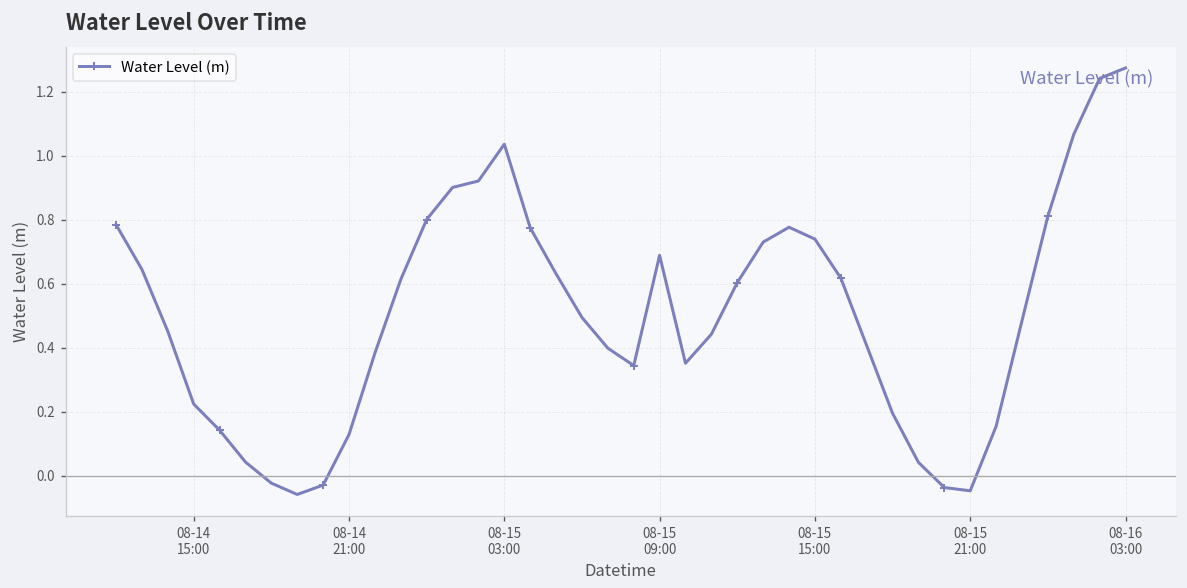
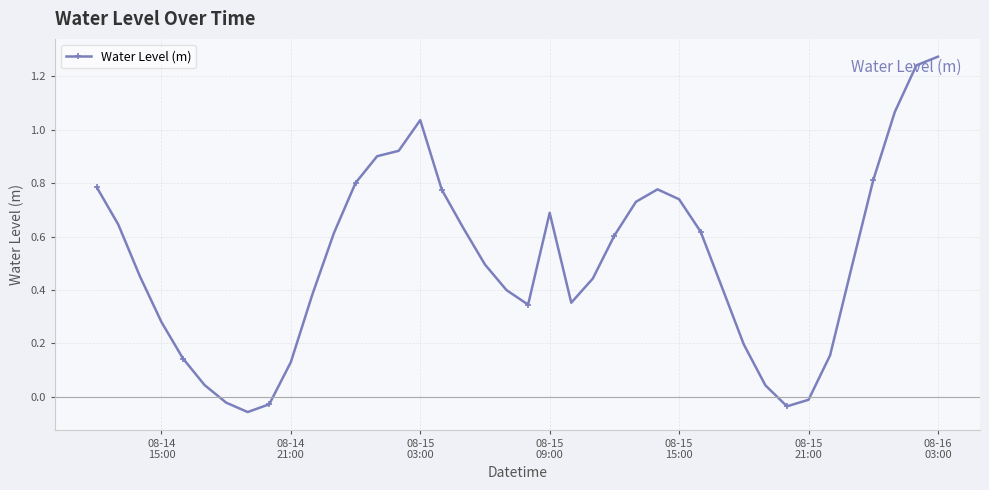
08-14 15:00: 0.22 -> 0.28
08-15 21:00: -0.05 -> -0.01
